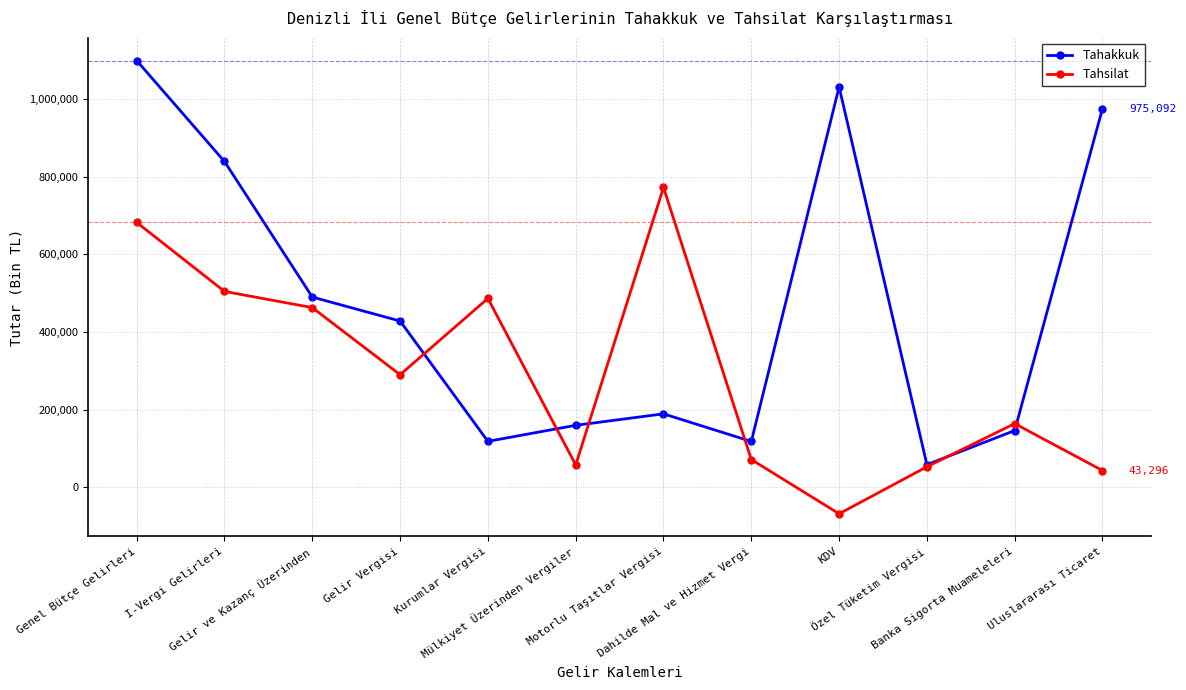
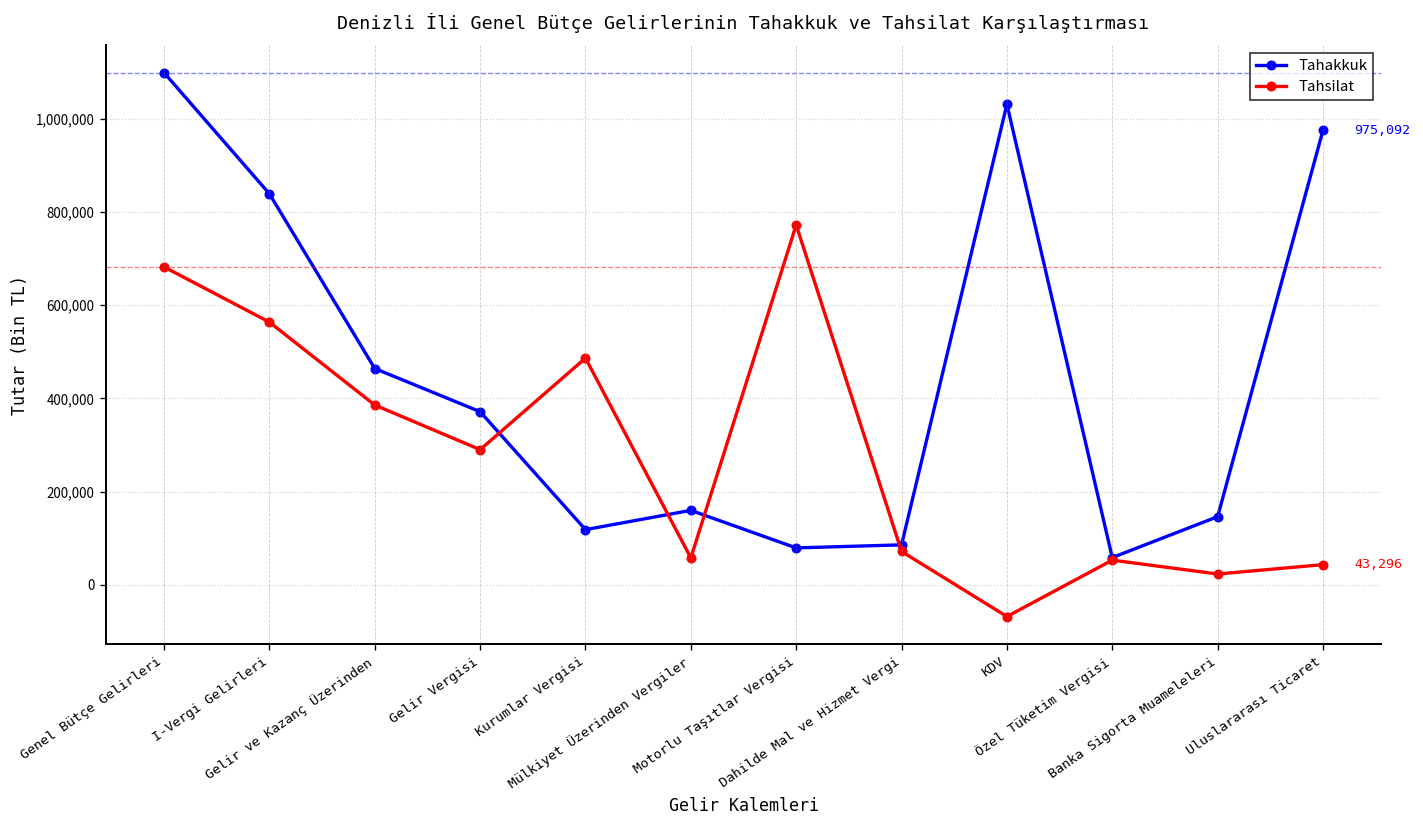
Tahsilat, I-Vergi Gelirleri: 500,000 -> 560,000
Tahakkuk, Gelir ve Kazanç Üzerinden: 490,000 -> 460,000
Tahsilat, Gelir ve Kazanç Üzerinden: 460,000 -> 390,000
Tahakkuk, Gelir Vergisi: 430,000 -> 370,000
Tahakkuk, Motorlu Taşıtlar Vergisi: 190,000 -> 80,000
Tahakkuk, Dahilde Mal ve Hizmet Vergi: 120,000 -> 90,000
Tahsilat, Banka Sigorta Muameleleri: 160,000 -> 20,000
